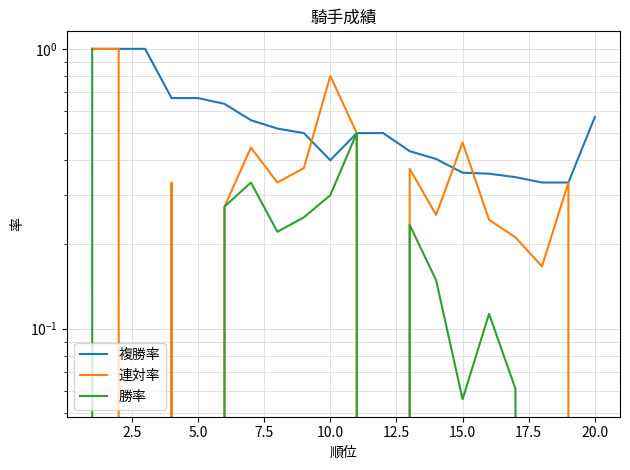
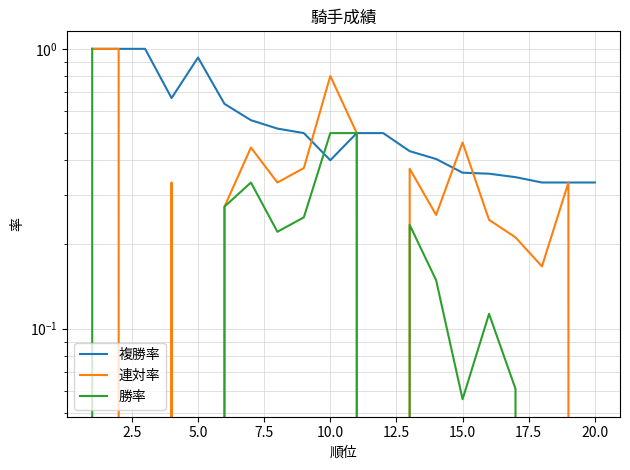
複勝率, 5.0: 0.67 -> 0.93
勝率, 10.0: 0.3 -> 0.5
複勝率, 20.0: 0.57 -> 0.33
